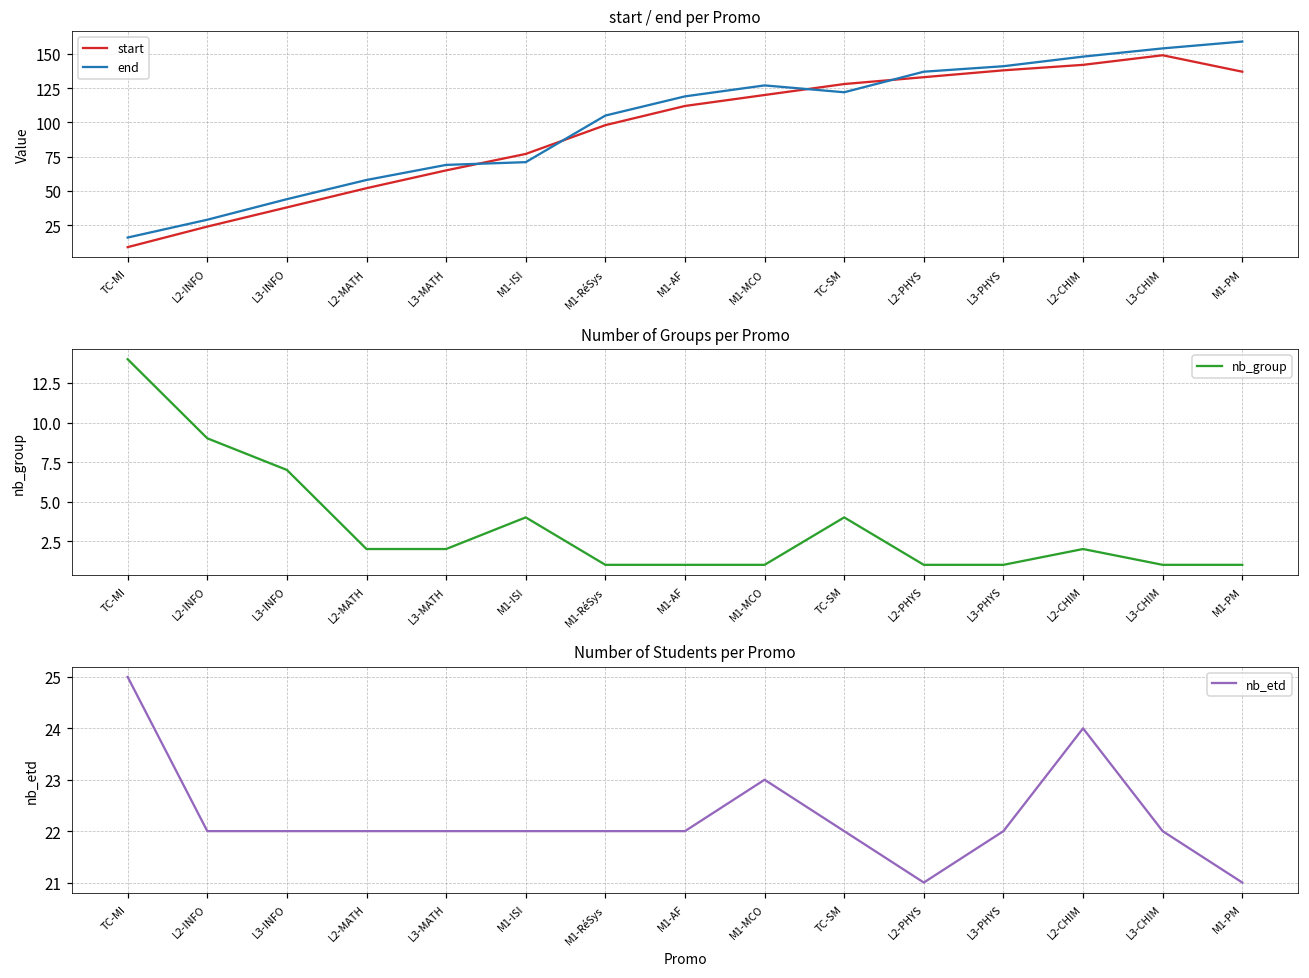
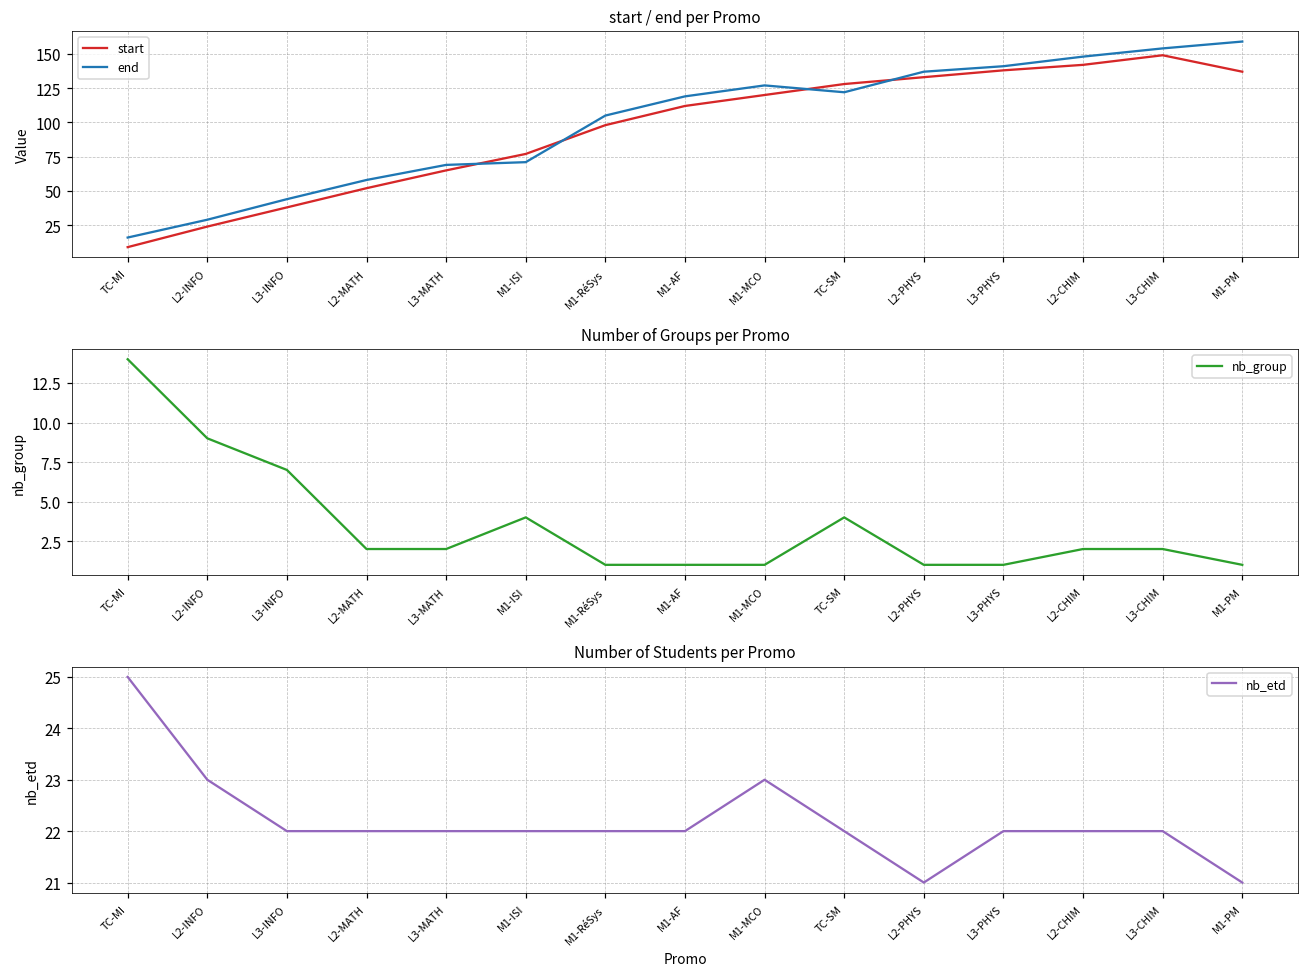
Number of Groups per Promo, L3-CHIM: 1 -> 2
Number of Students per Promo, L2-INFO: 22 -> 23
Number of Students per Promo, L2-CHIM: 24 -> 22
